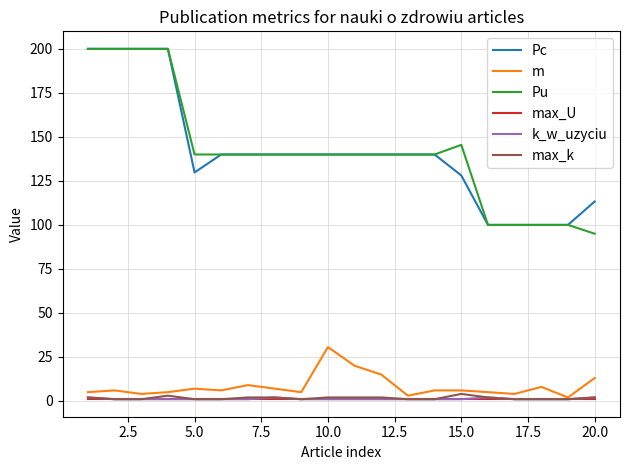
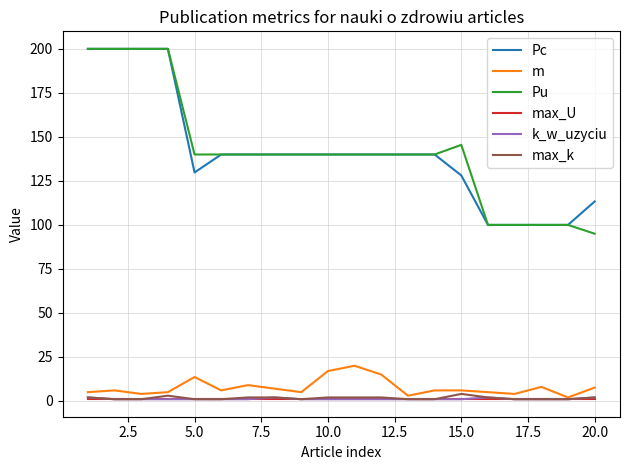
m, 5.0: 7 -> 14
m, 10.0: 31 -> 17
m, 20.0: 13 -> 8
